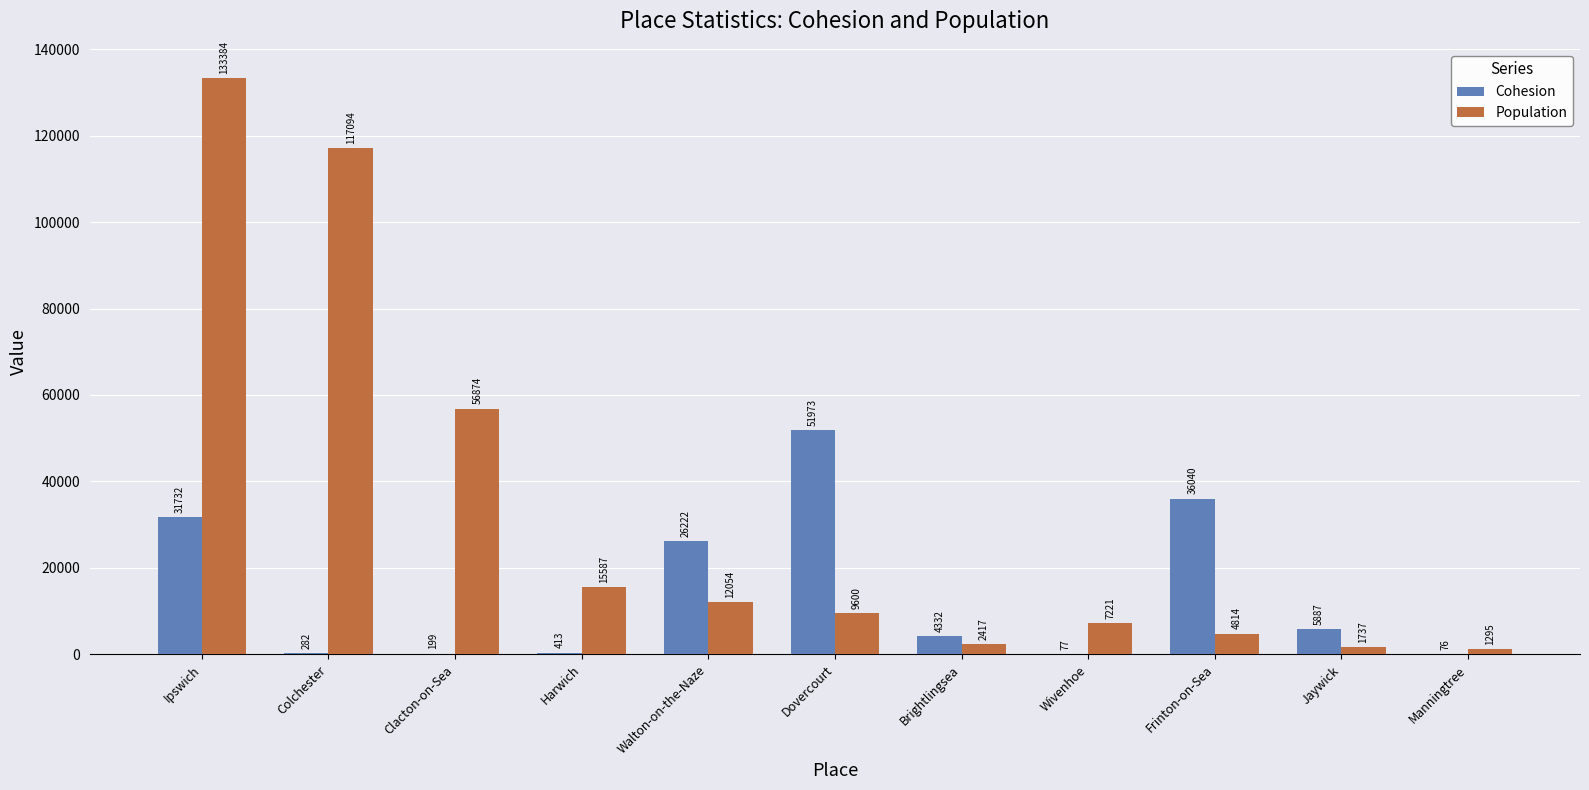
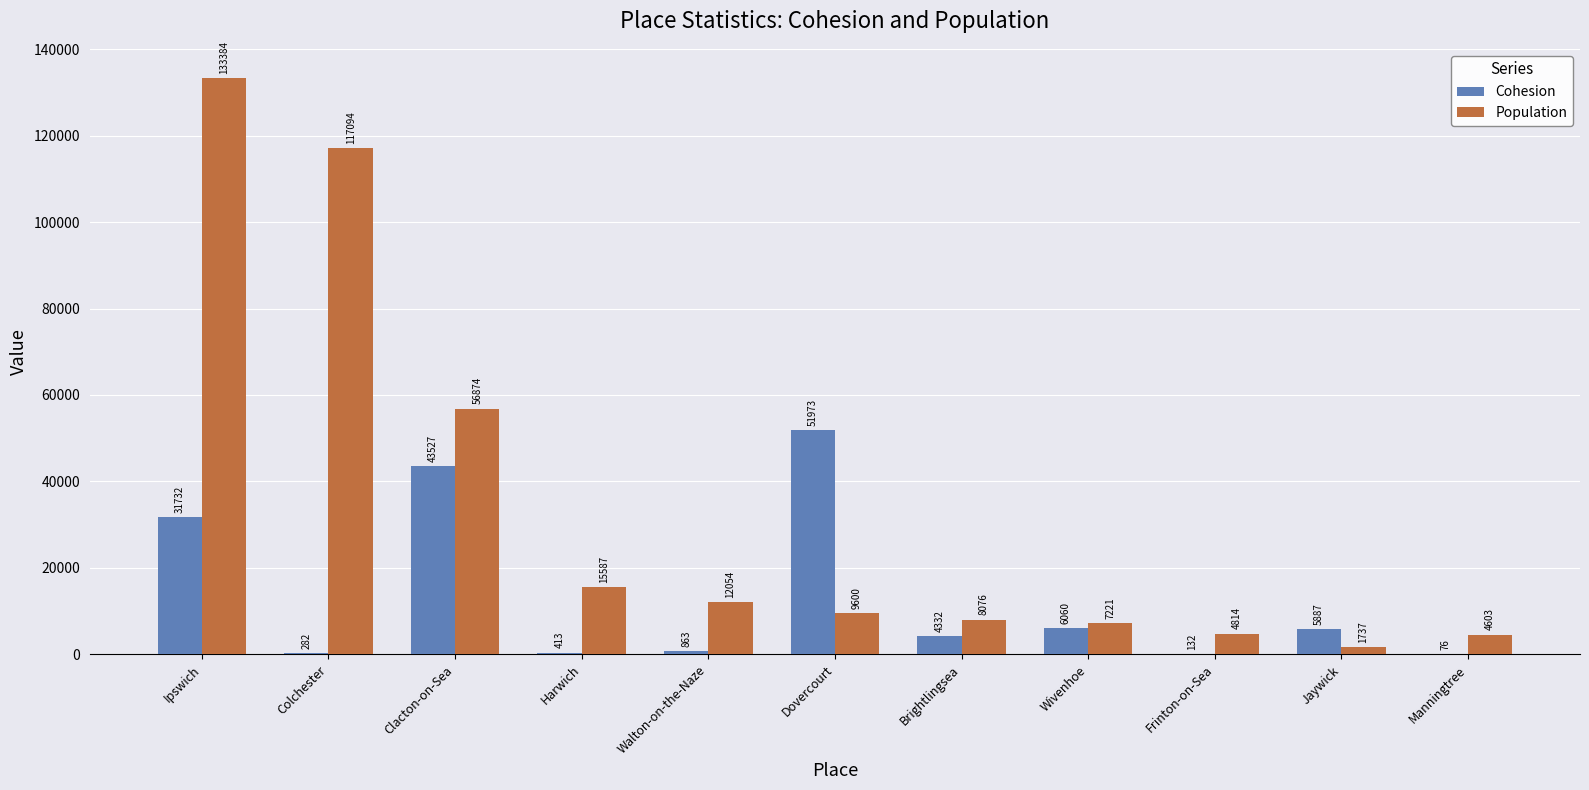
Cohesion, Clacton-on-Sea: 199 -> 43527
Cohesion, Walton-on-the-Naze: 26222 -> 863
Population, Brightlingsea: 2417 -> 8076
Cohesion, Wivenhoe: 77 -> 6060
Cohesion, Frinton-on-Sea: 36040 -> 132
Population, Manningtree: 1295 -> 4603
